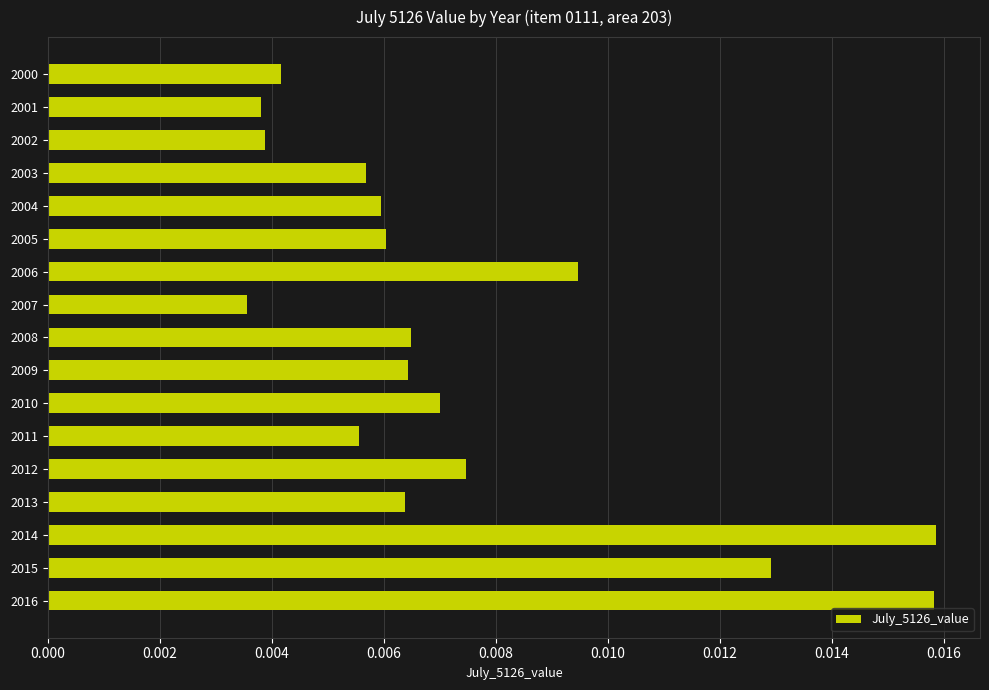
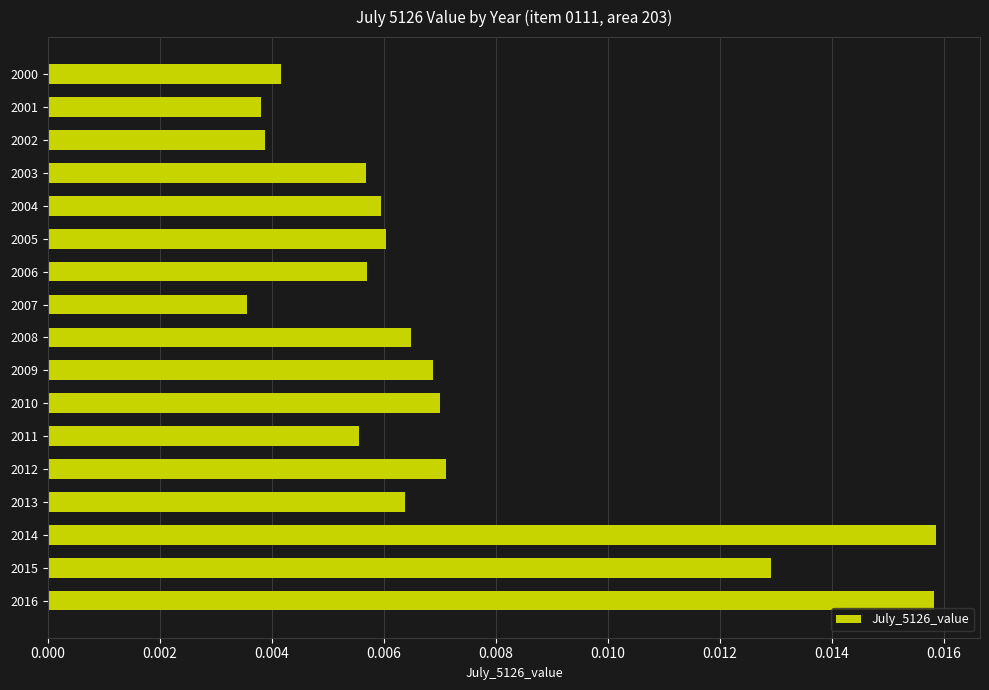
2006: 0.0095 -> 0.0057
2009: 0.0064 -> 0.0069
2012: 0.0075 -> 0.0071
